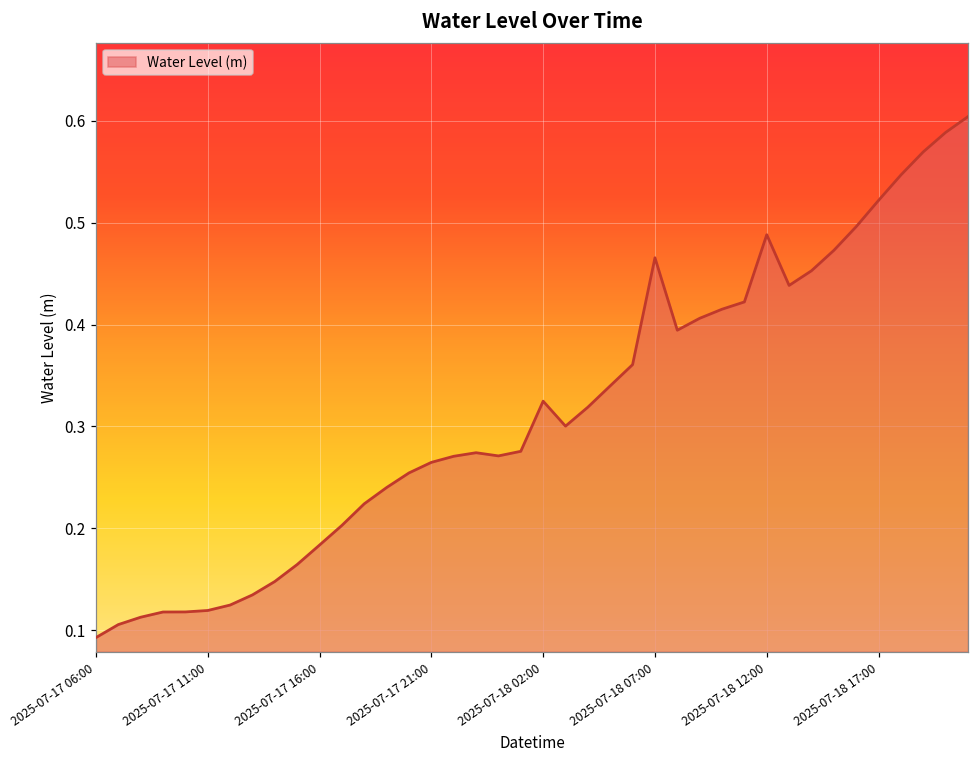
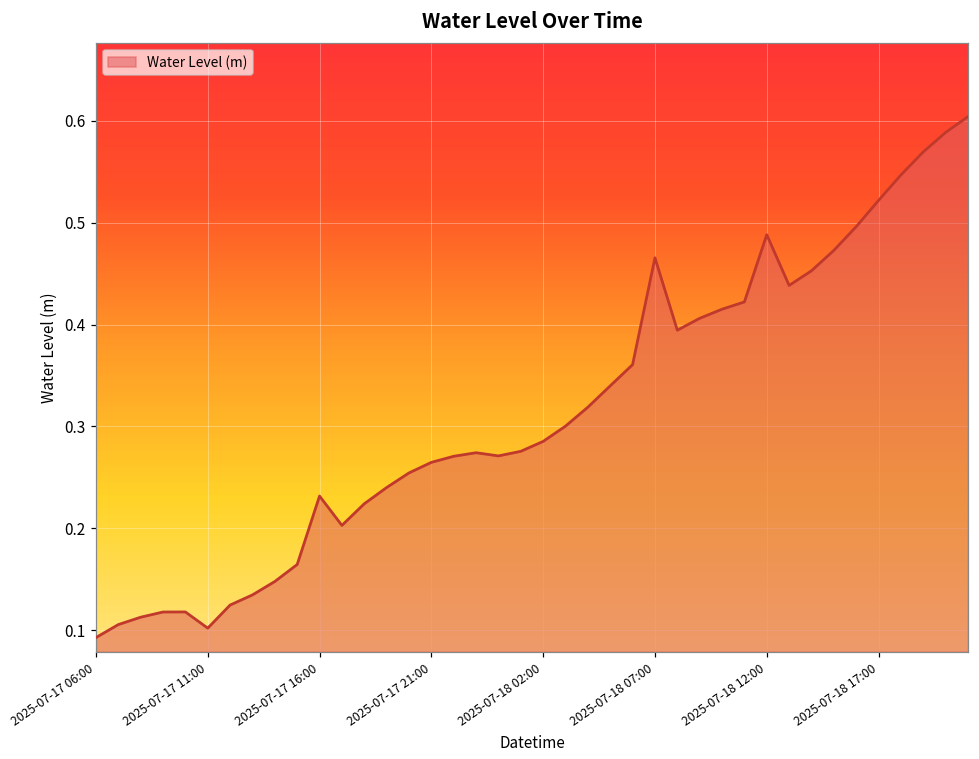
2025-07-17 11:00: 0.12 -> 0.10
2025-07-17 16:00: 0.18 -> 0.23
2025-07-18 02:00: 0.32 -> 0.29
